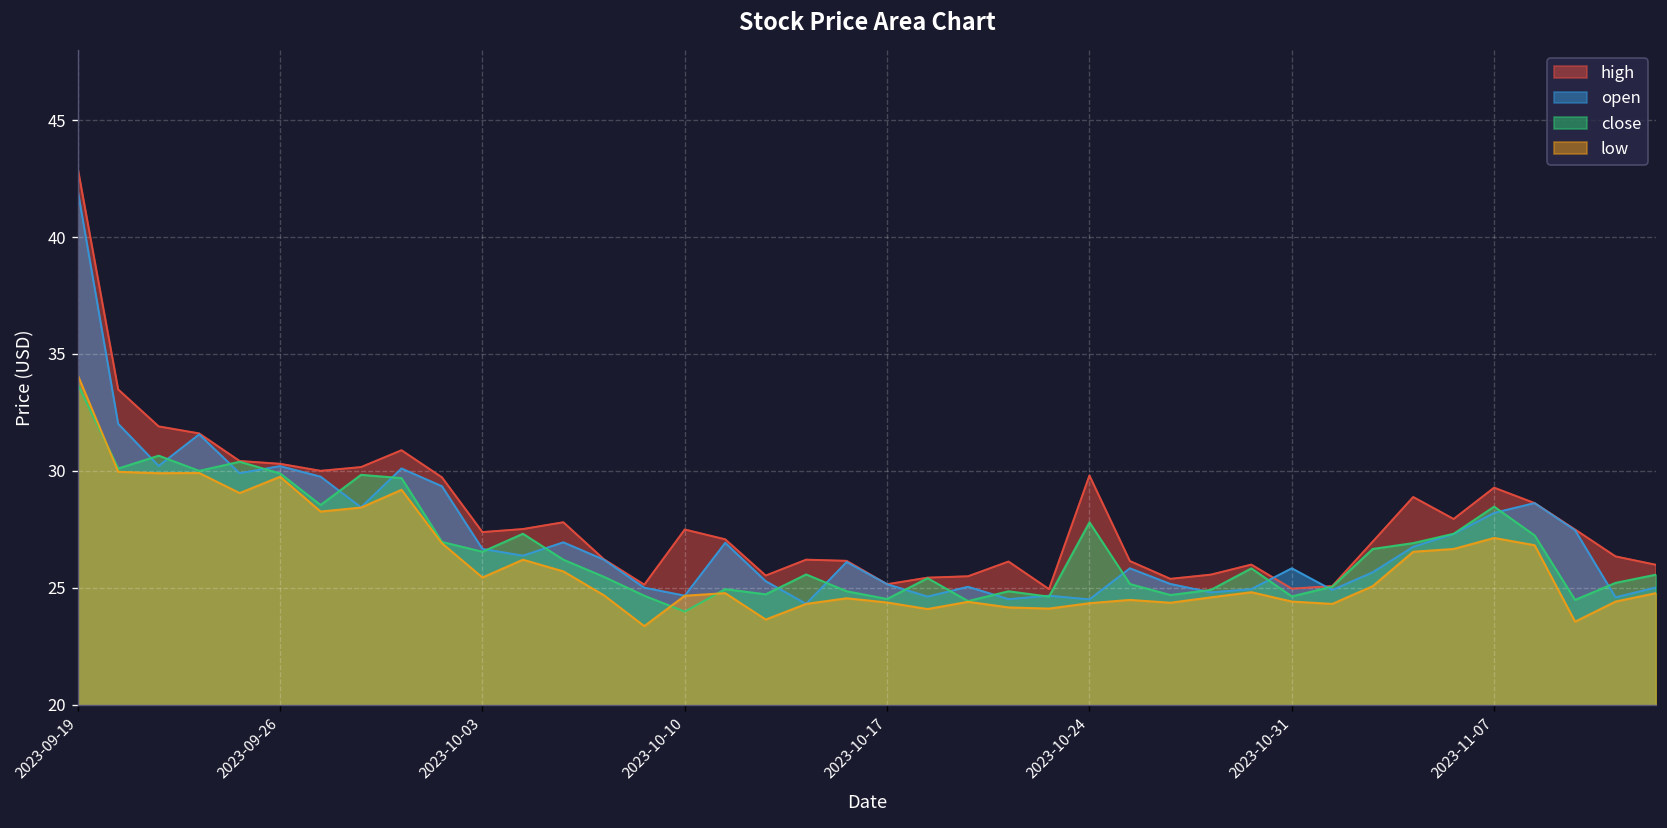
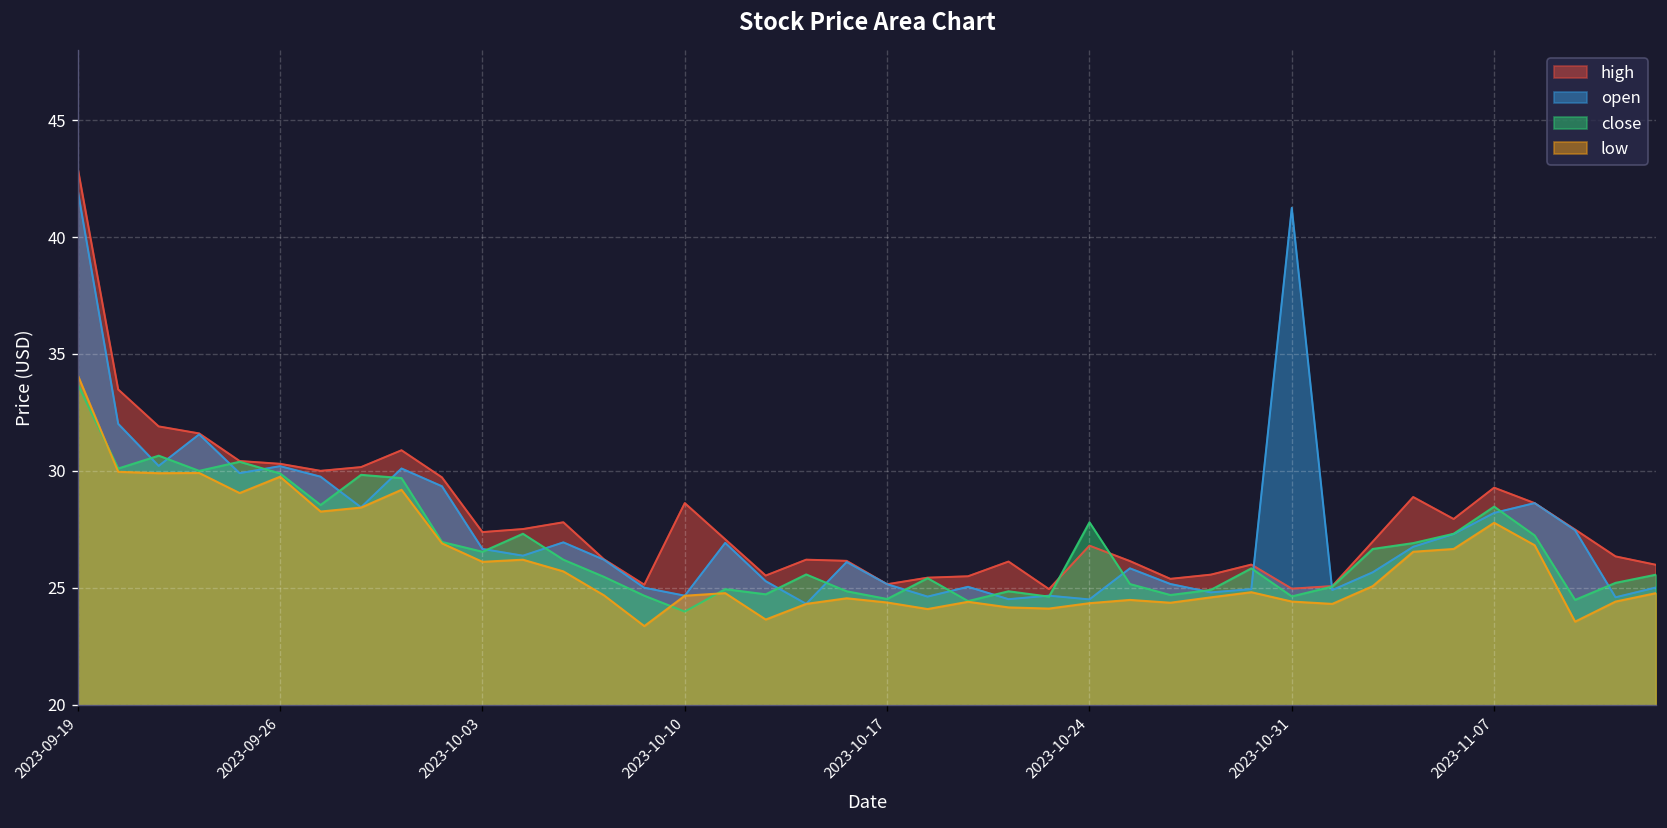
low, 2023-10-03: 25.4 -> 26.1
high, 2023-10-10: 27.5 -> 28.6
high, 2023-10-24: 29.8 -> 26.8
open, 2023-10-31: 25.8 -> 41.3
low, 2023-11-07: 27.1 -> 27.8
